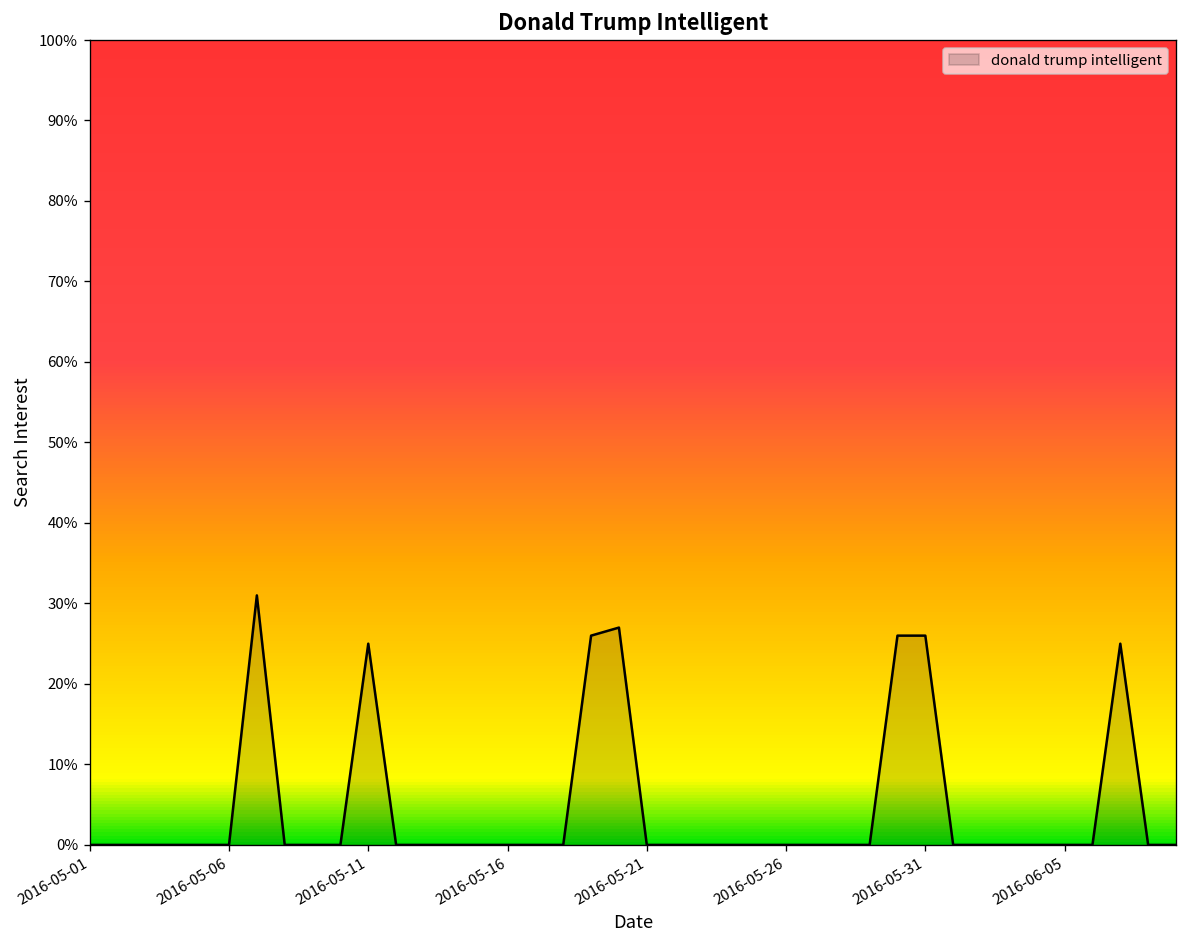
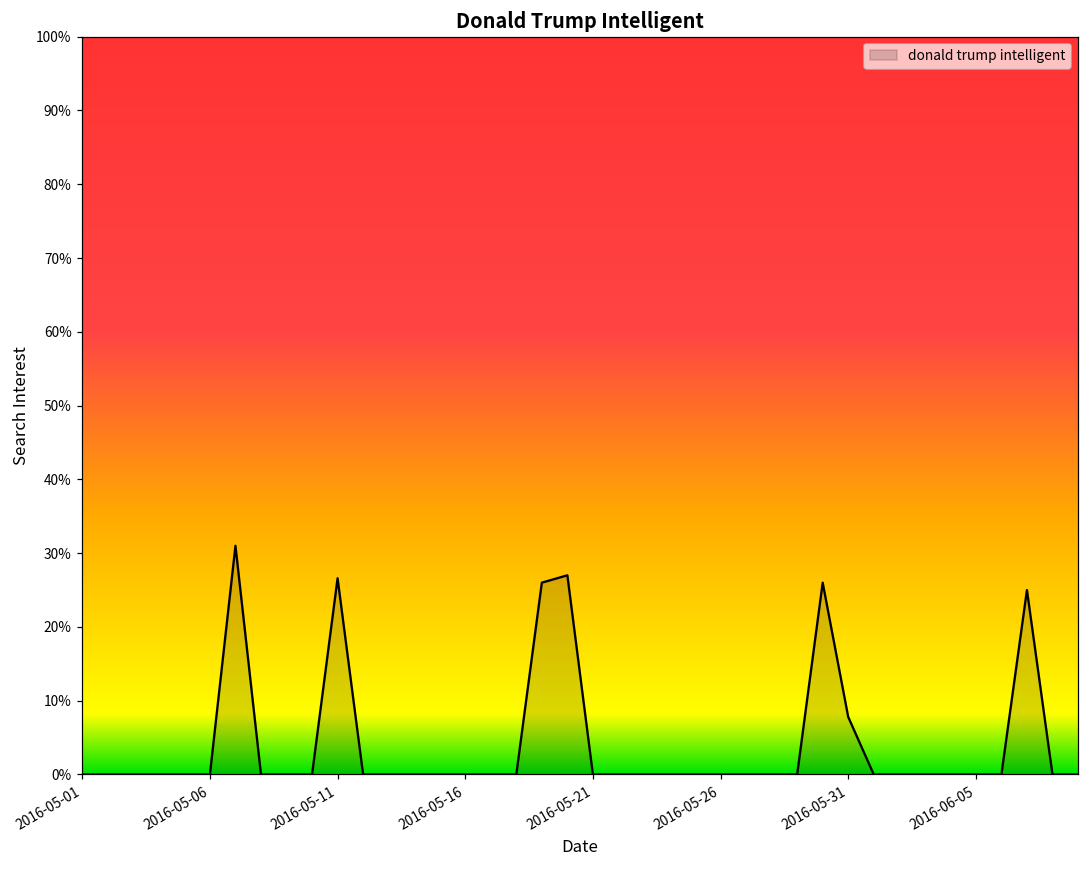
2016-05-11: 25% -> 27%
2016-05-31: 26% -> 8%
